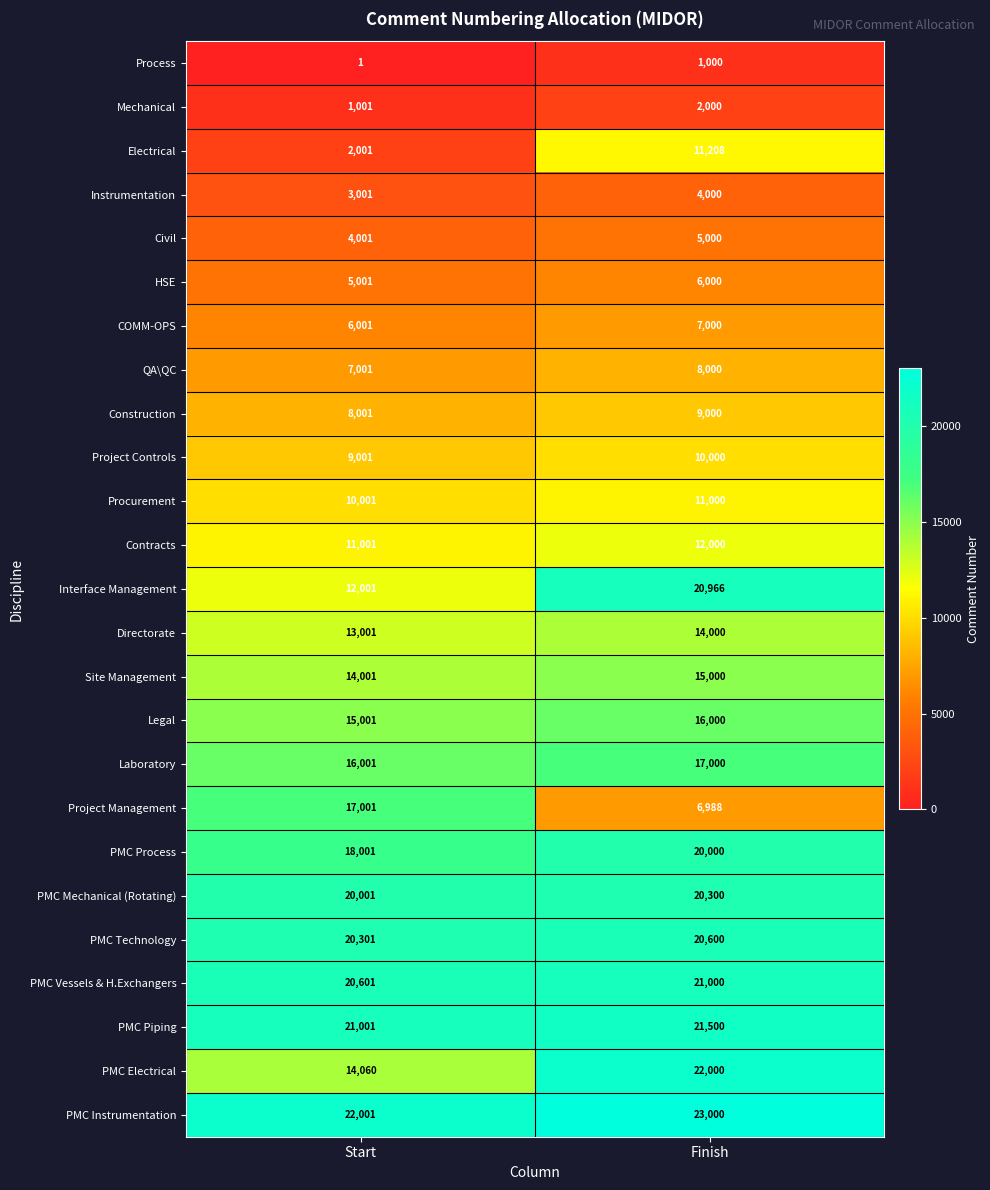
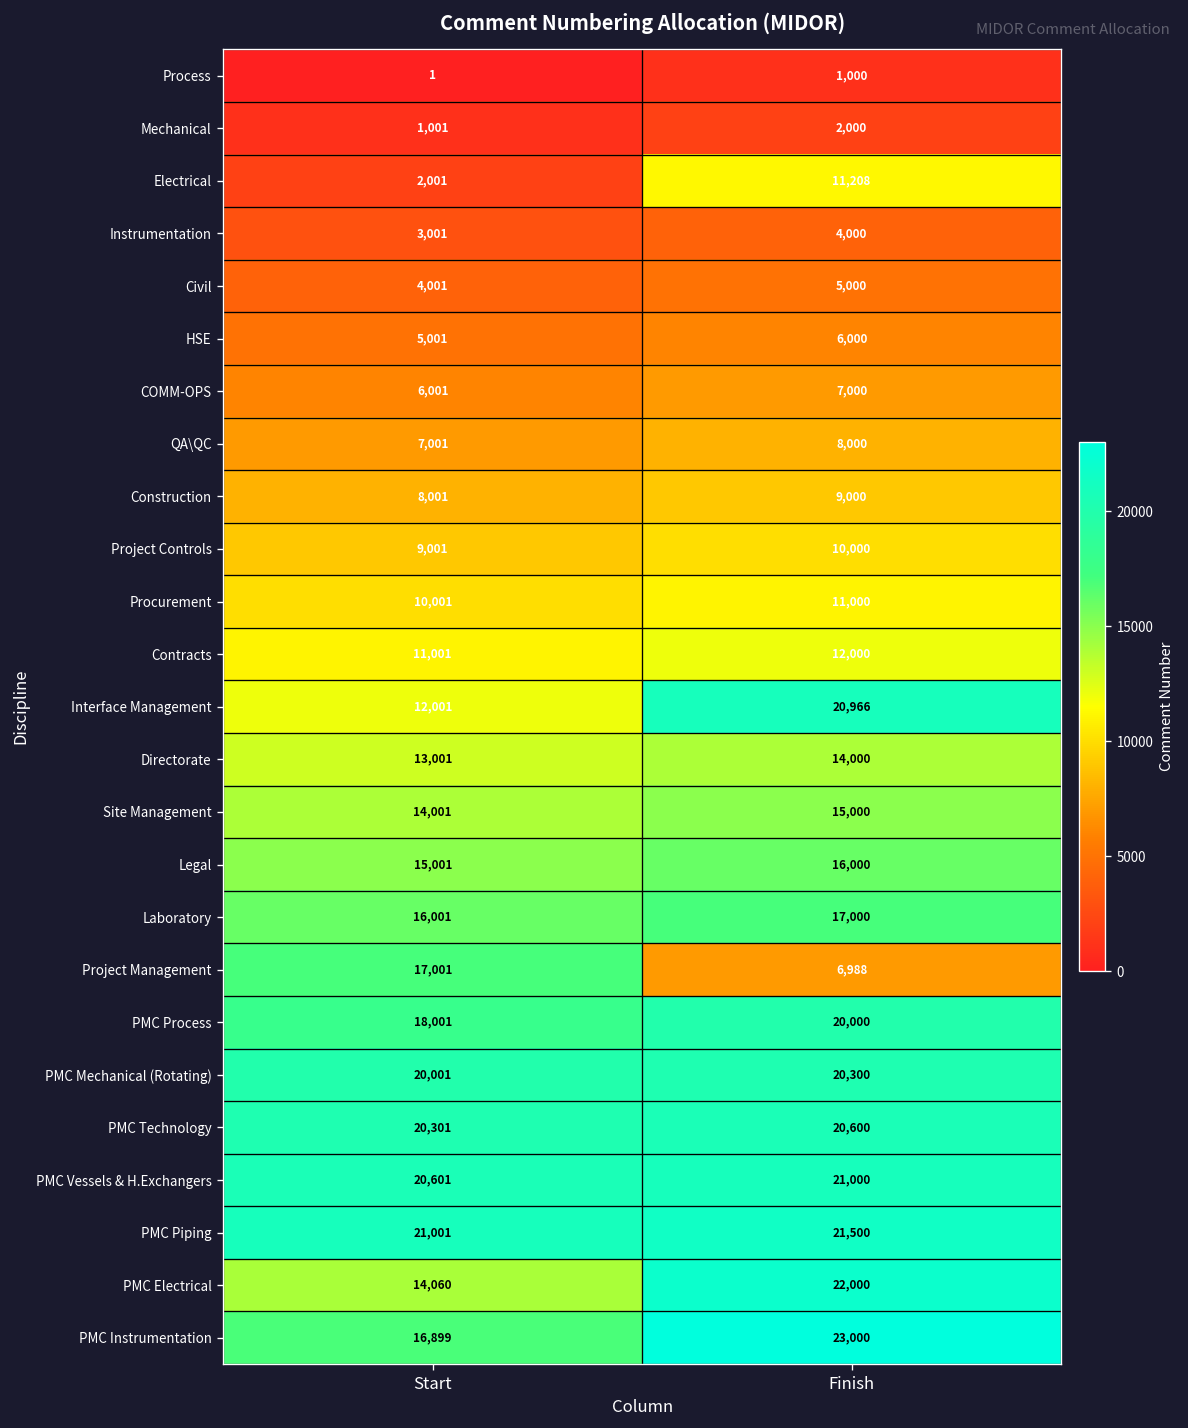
PMC Instrumentation, Start: 22,001 -> 16,899
